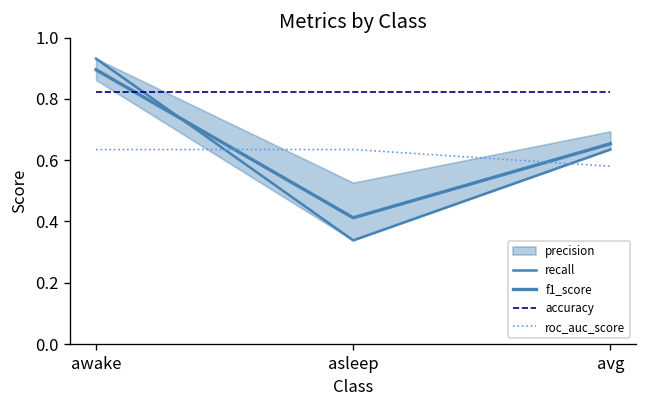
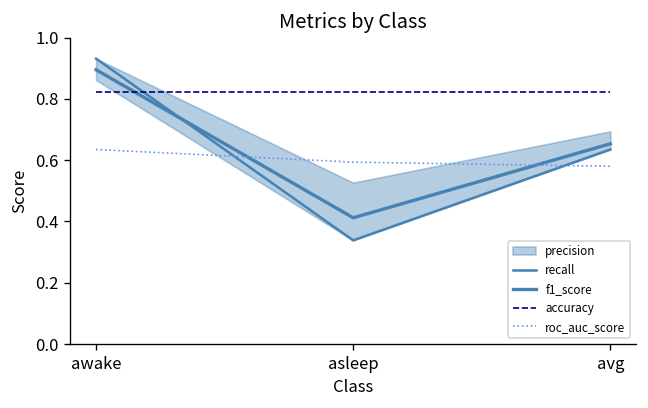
roc_auc_score, asleep: 0.63 -> 0.59
